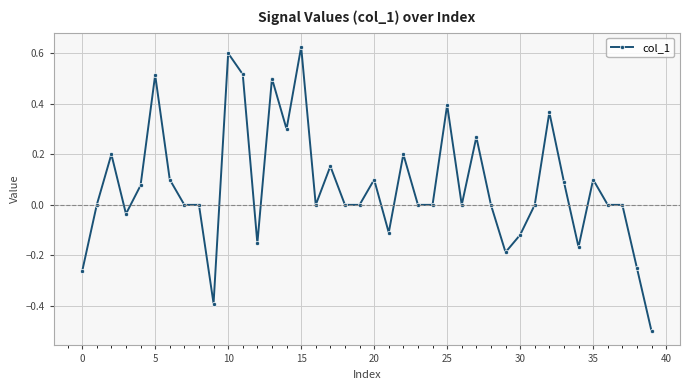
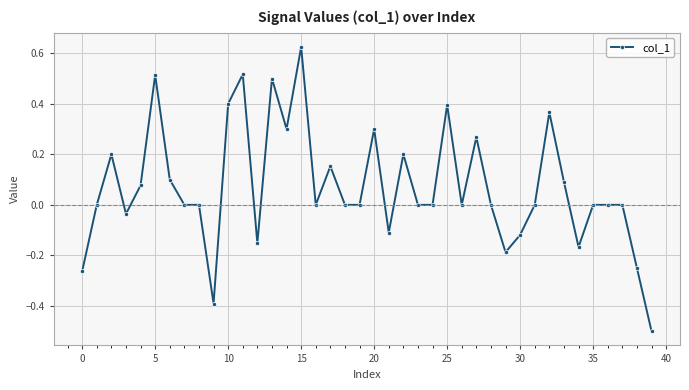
10: 0.6 -> 0.4
20: 0.1 -> 0.3
35: 0.1 -> 0.0
